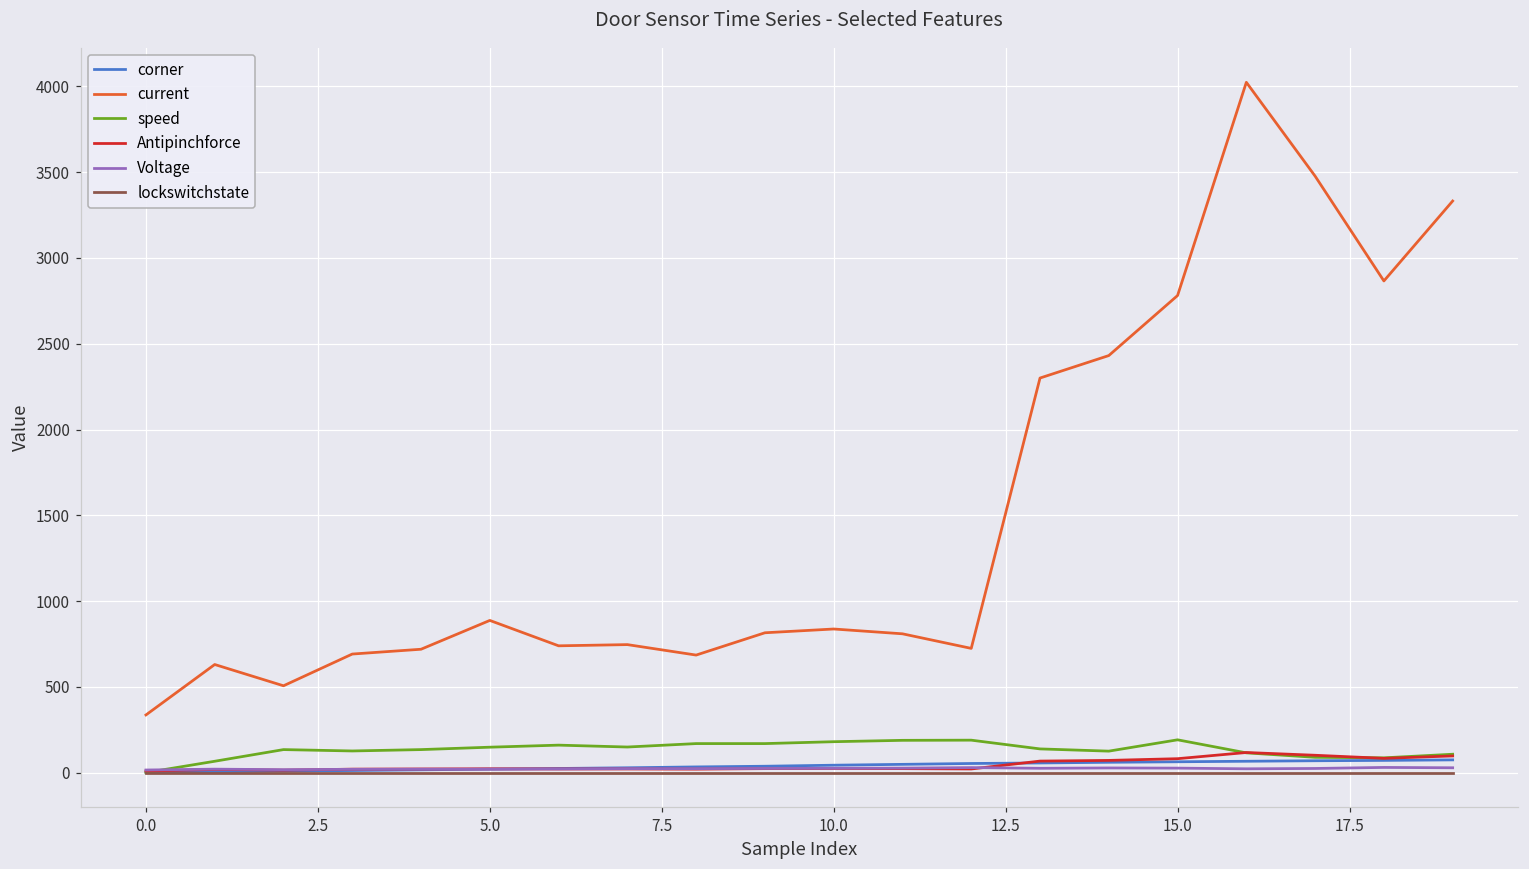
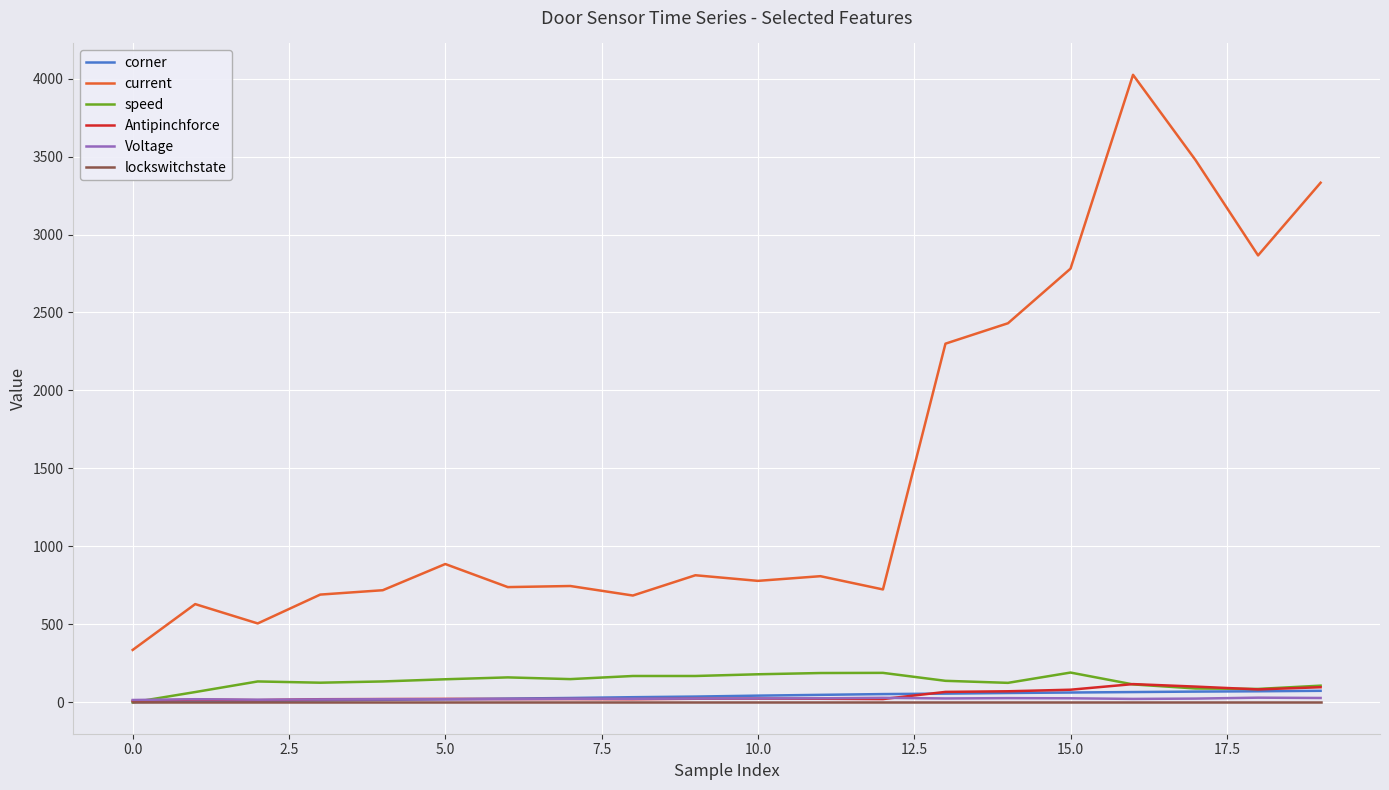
current, 10.0: 840 -> 780
